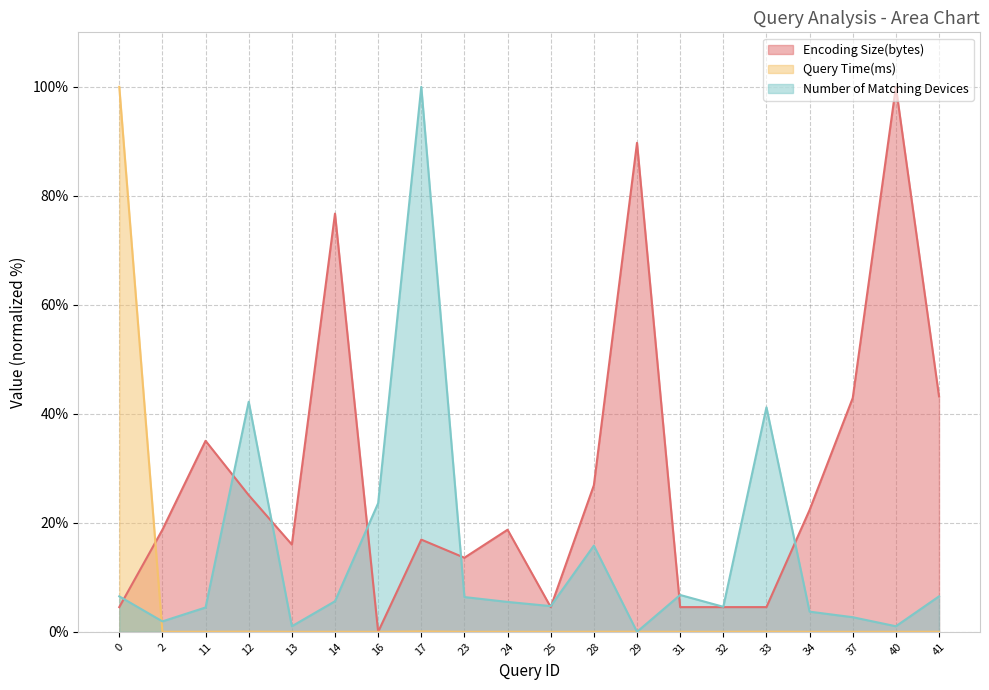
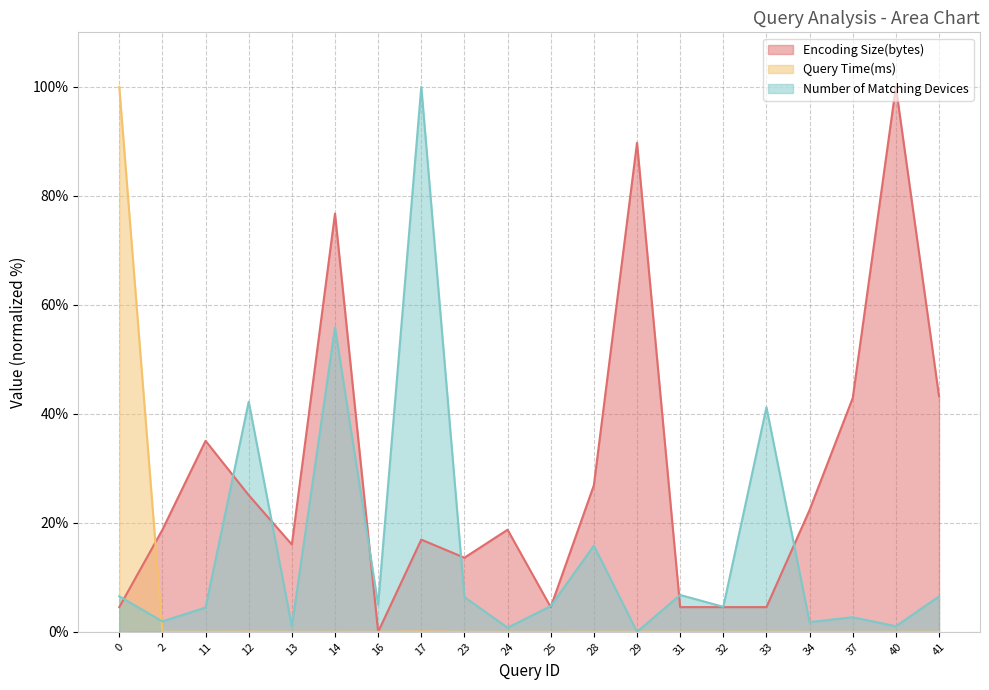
Number of Matching Devices, 14: 6% -> 56%
Number of Matching Devices, 16: 24% -> 5%
Number of Matching Devices, 24: 5% -> 1%
Number of Matching Devices, 34: 4% -> 2%
